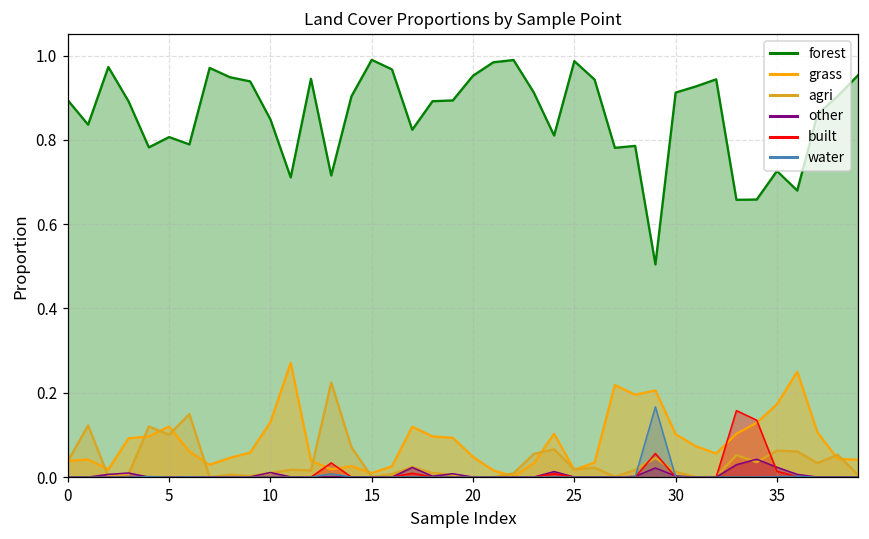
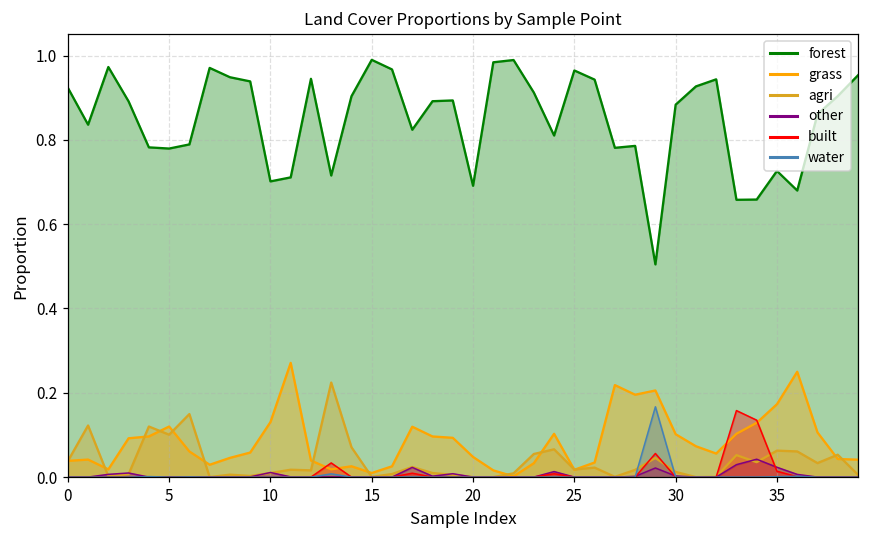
forest, 0: 0.89 -> 0.92
forest, 5: 0.81 -> 0.78
forest, 10: 0.85 -> 0.70
forest, 20: 0.95 -> 0.69
forest, 25: 0.99 -> 0.96
forest, 30: 0.91 -> 0.88
